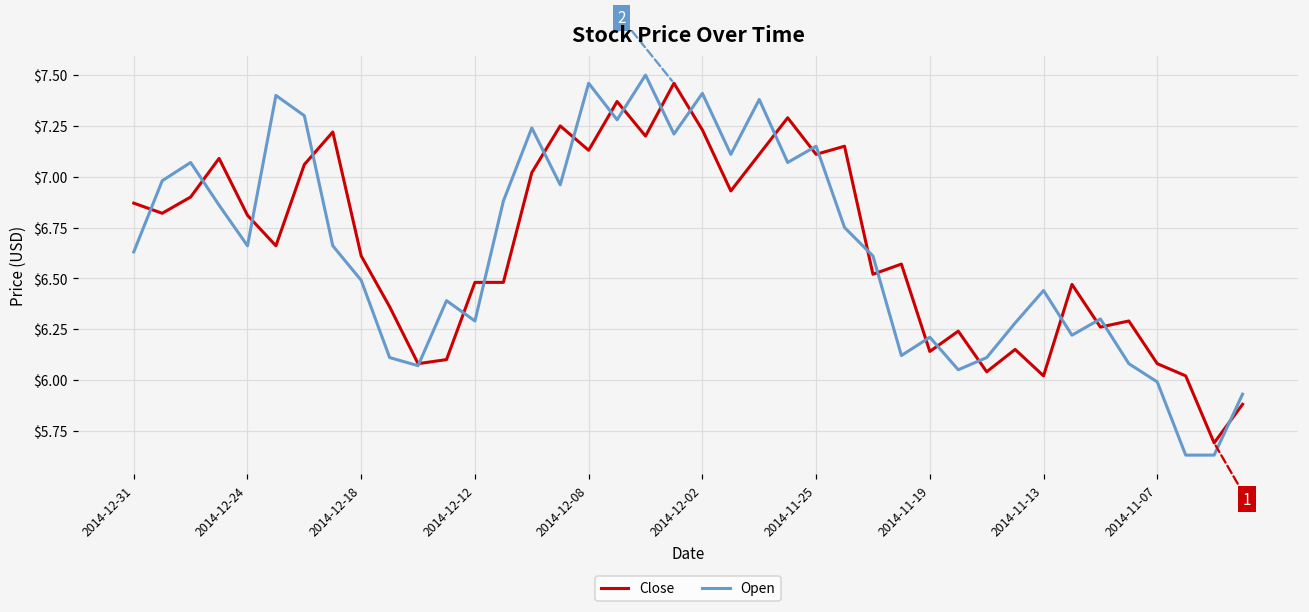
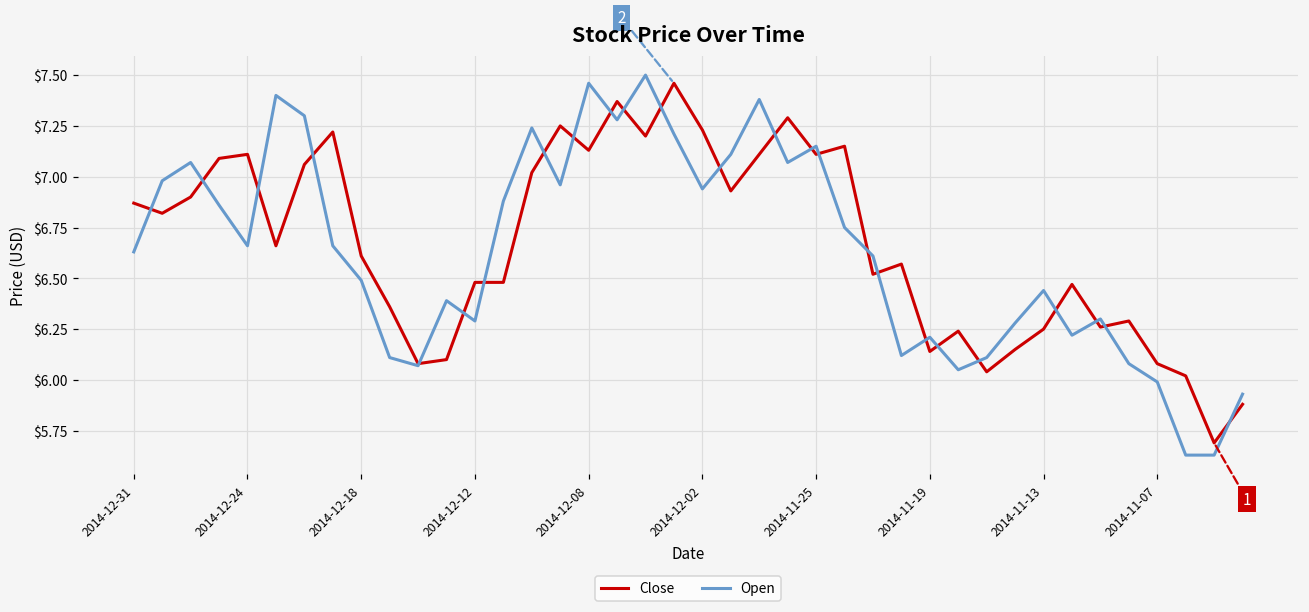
Close, 2014-12-24: $6.81 -> $7.11
Open, 2014-12-02: $7.41 -> $6.94
Close, 2014-11-13: $6.02 -> $6.25
